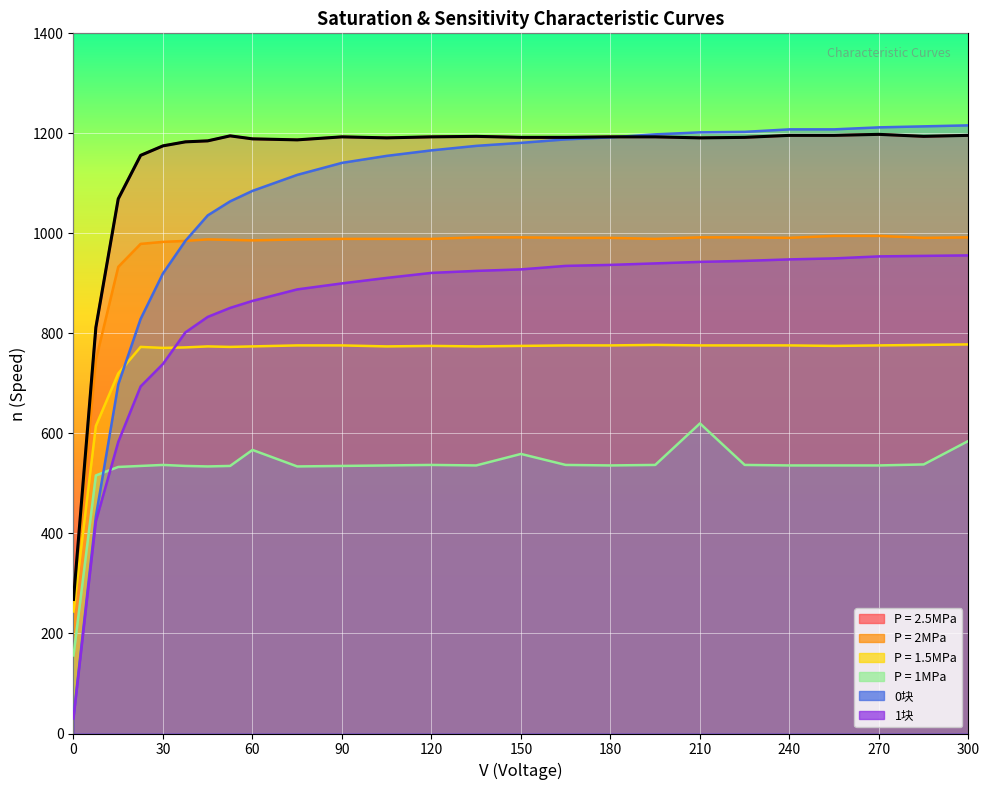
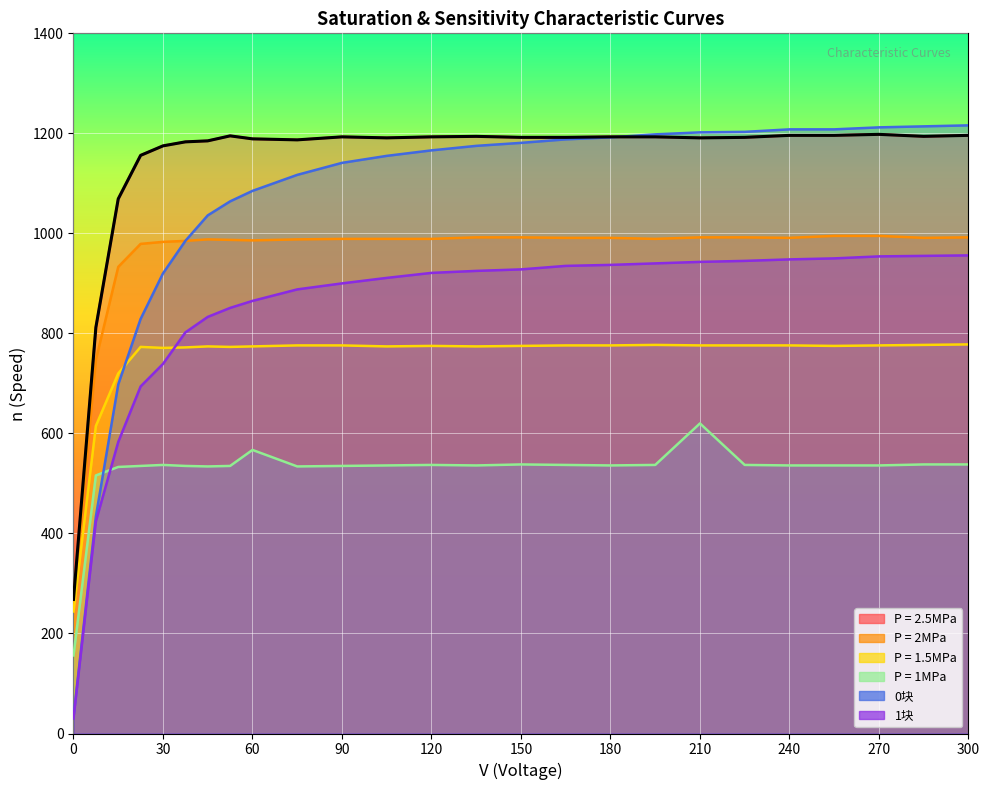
P = 1MPa, 150: 560 -> 540
P = 1MPa, 300: 590 -> 540
